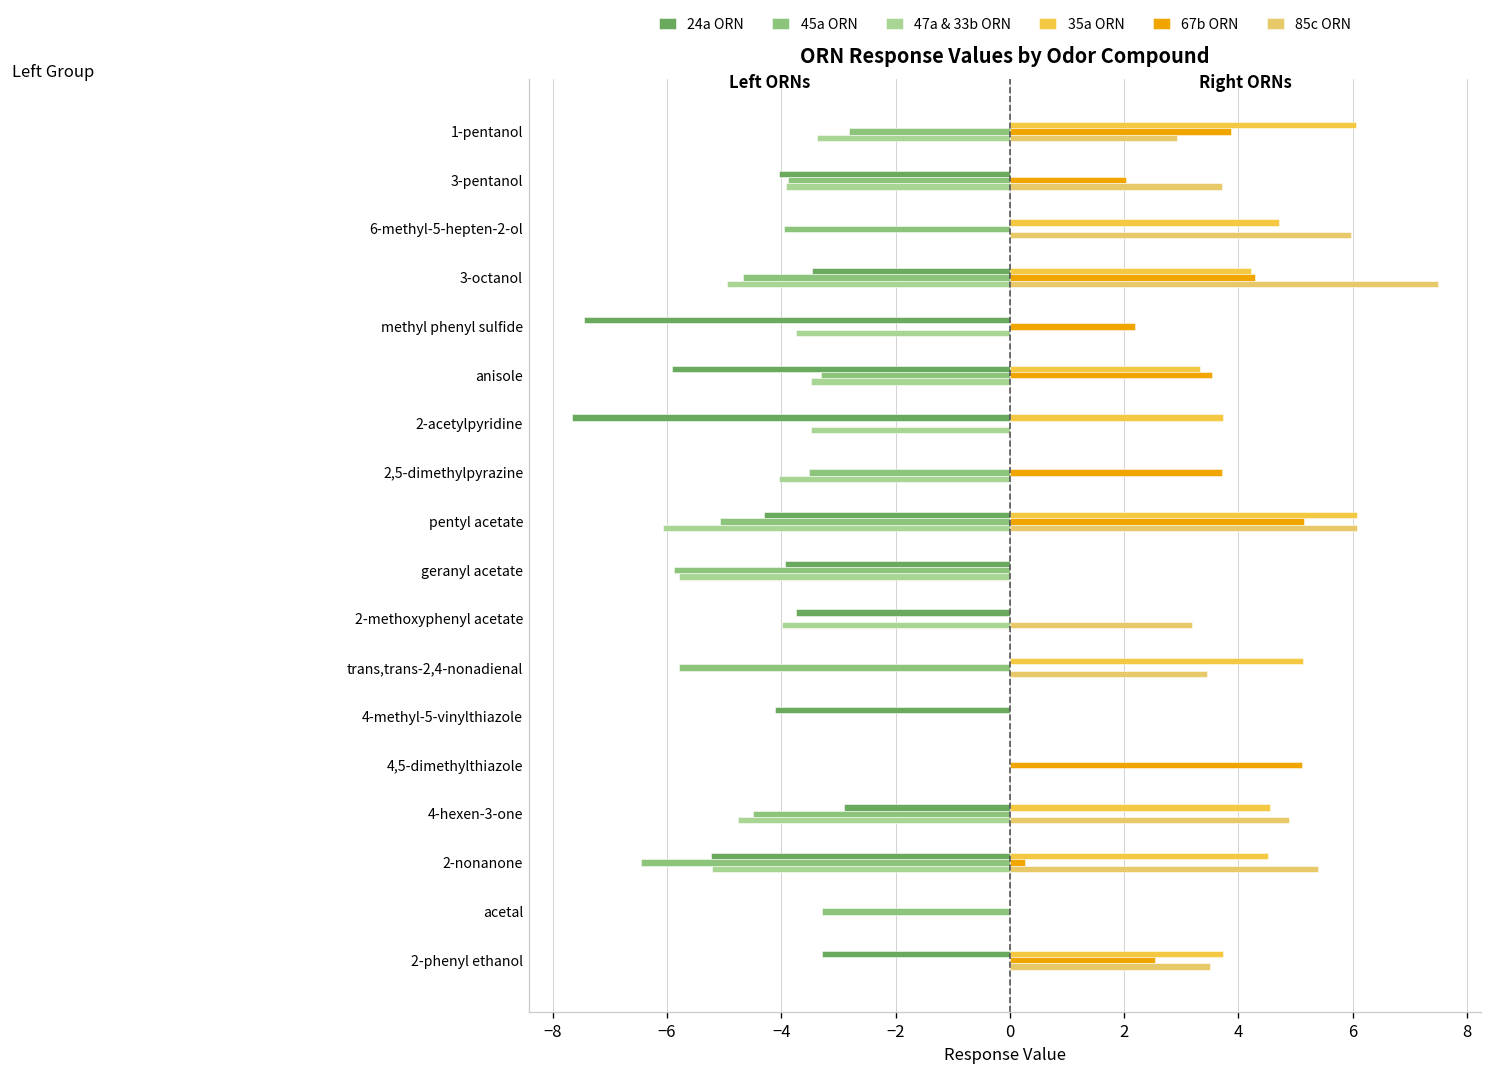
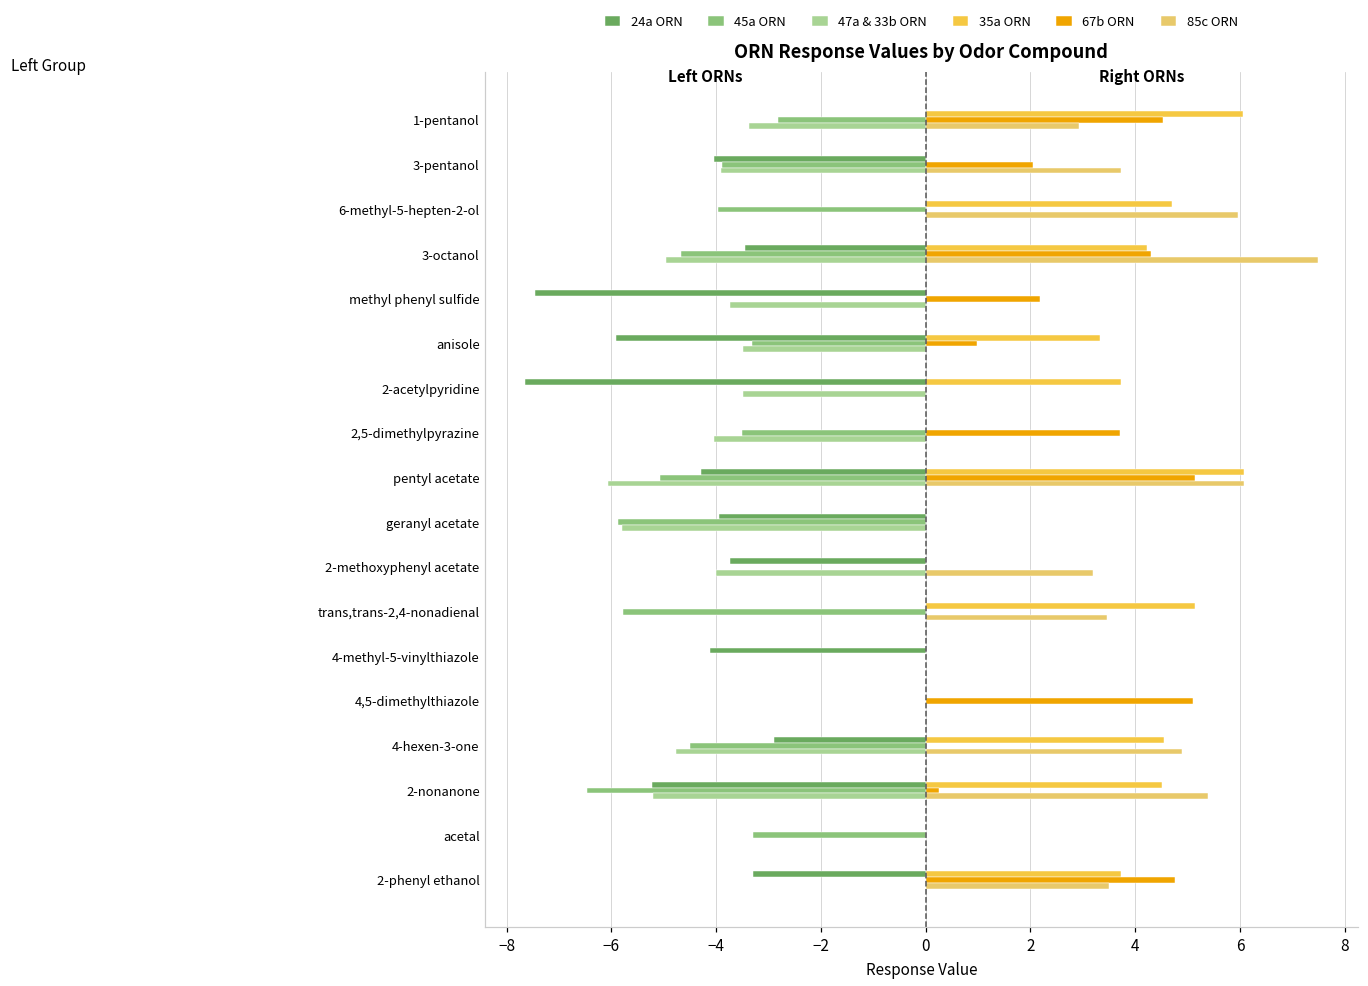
67b ORN, 1-pentanol: 3.9 -> 4.5
67b ORN, anisole: 3.5 -> 1.0
67b ORN, 2-phenyl ethanol: 2.5 -> 4.8
